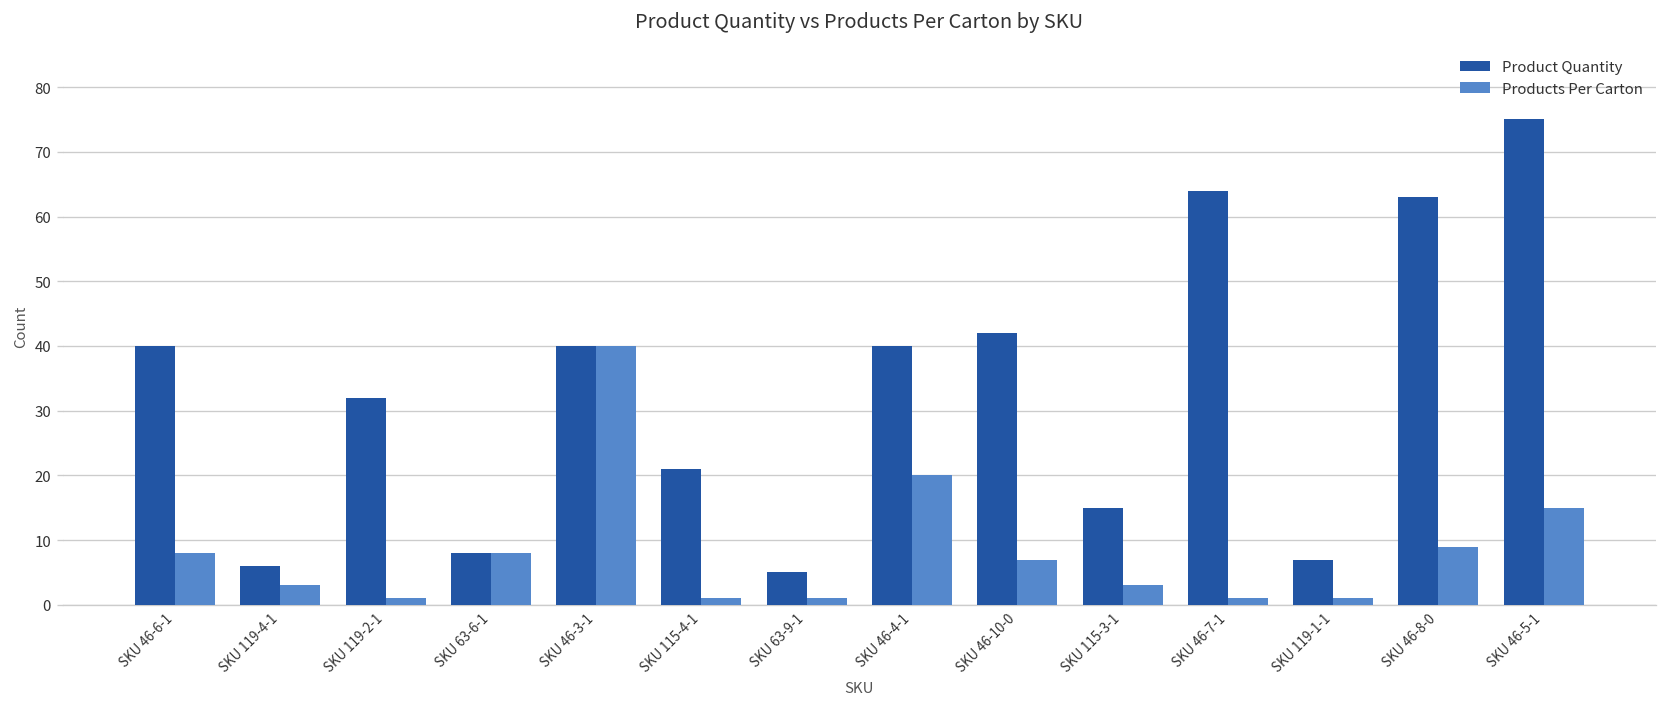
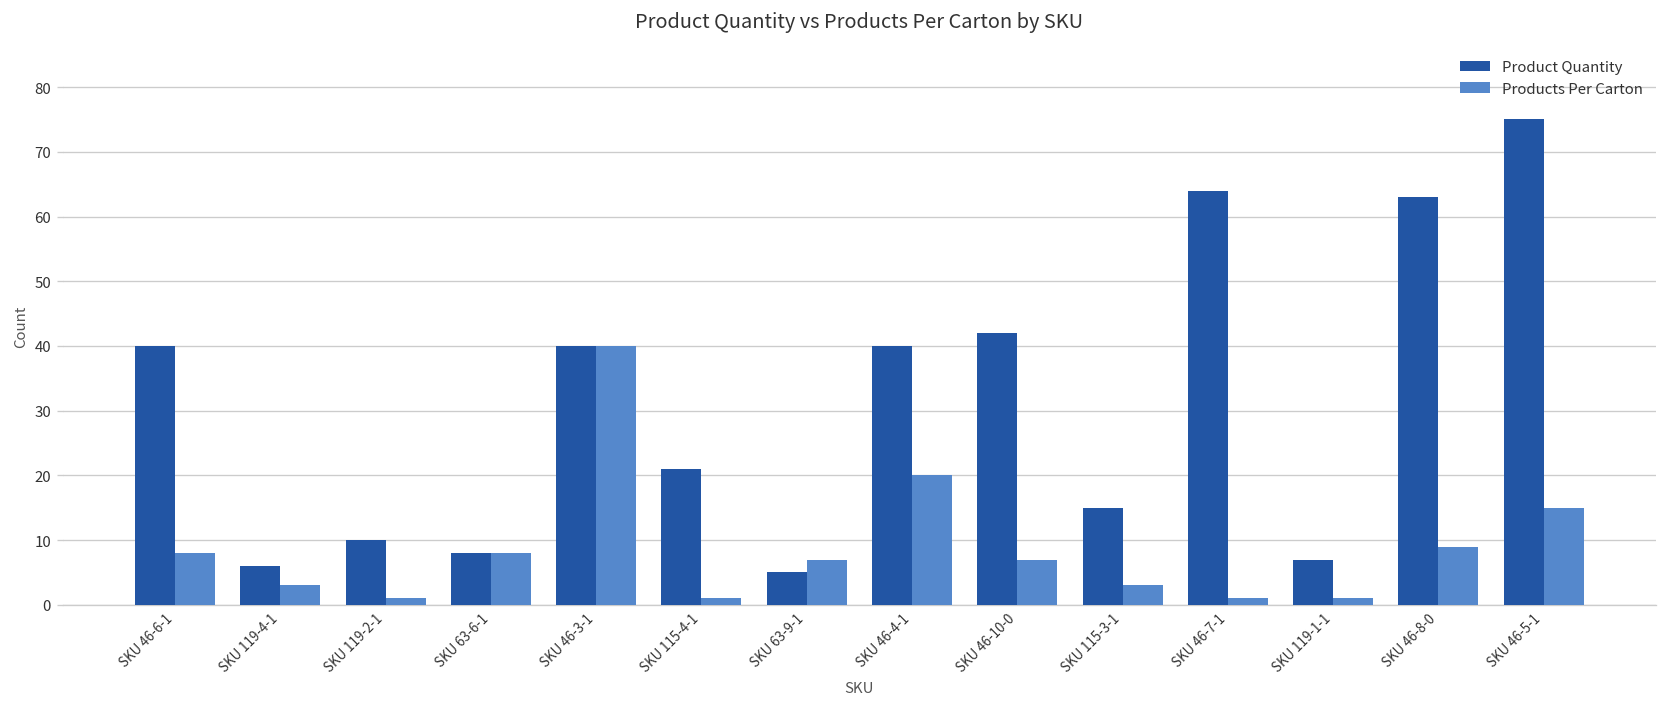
Product Quantity, SKU 119-2-1: 32 -> 10
Products Per Carton, SKU 63-9-1: 1 -> 7
